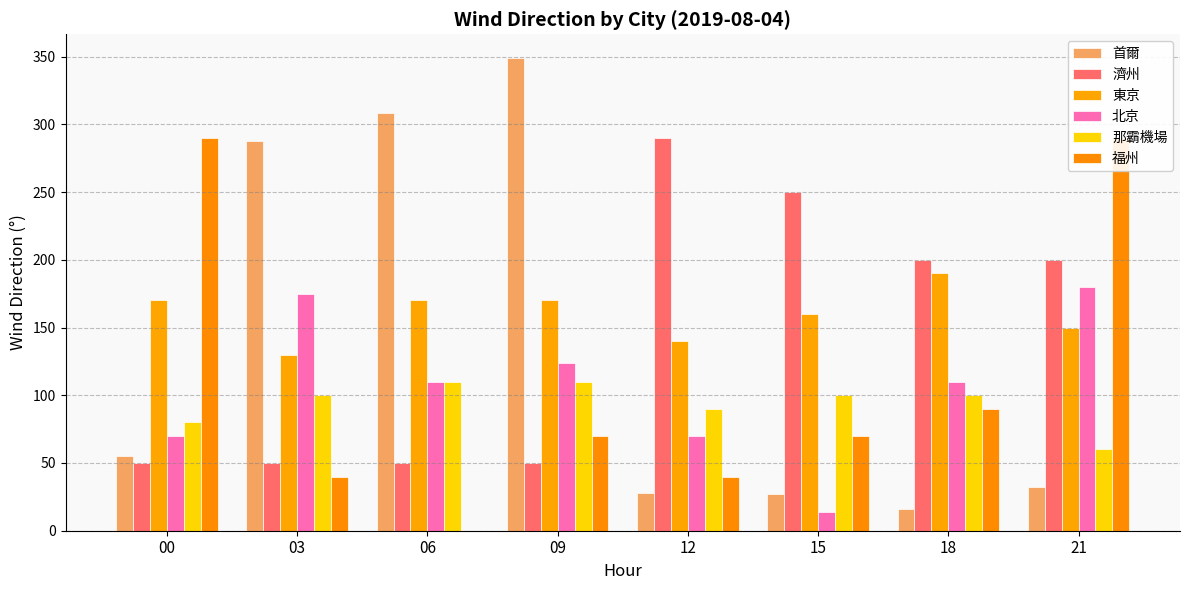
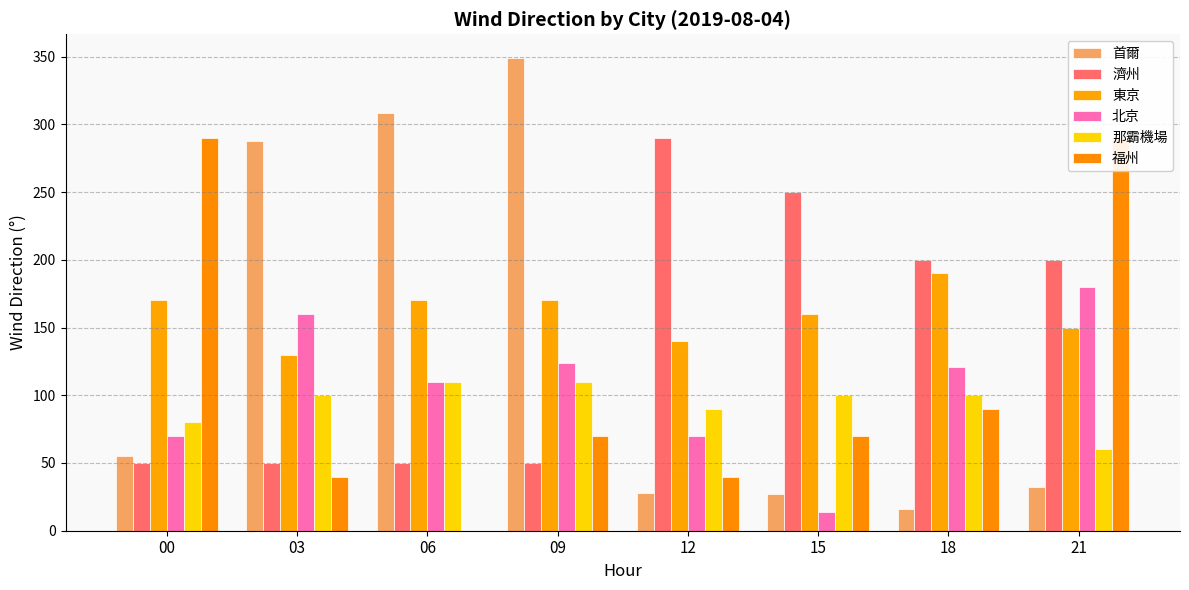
北京, 03: 175 -> 160
北京, 18: 110 -> 121
